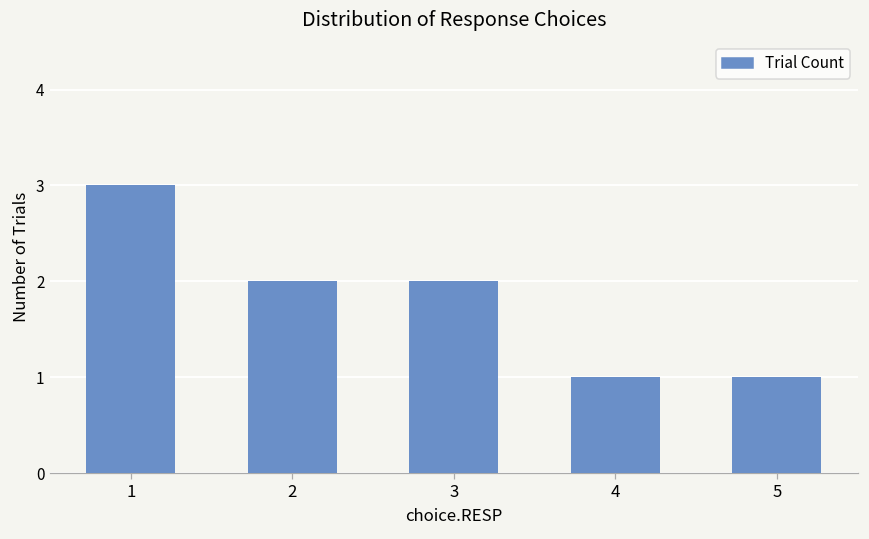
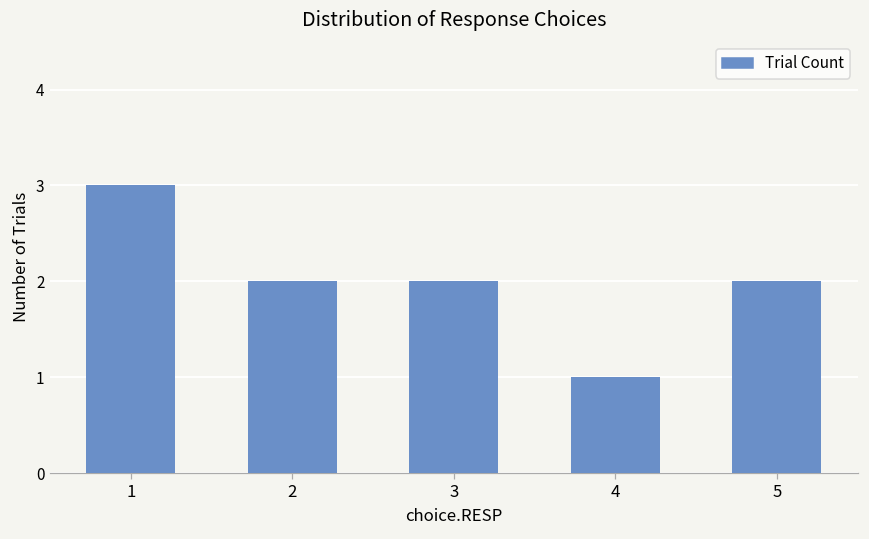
5: 1 -> 2
